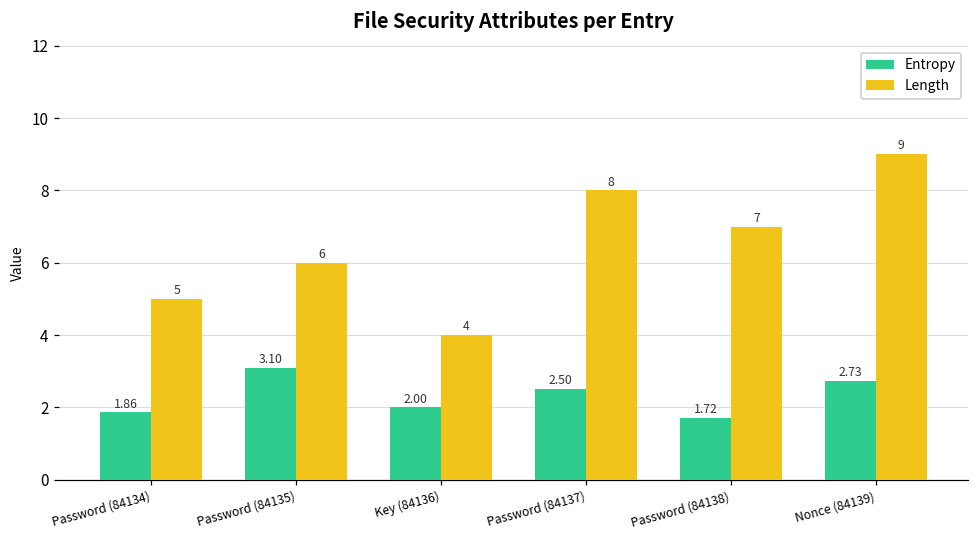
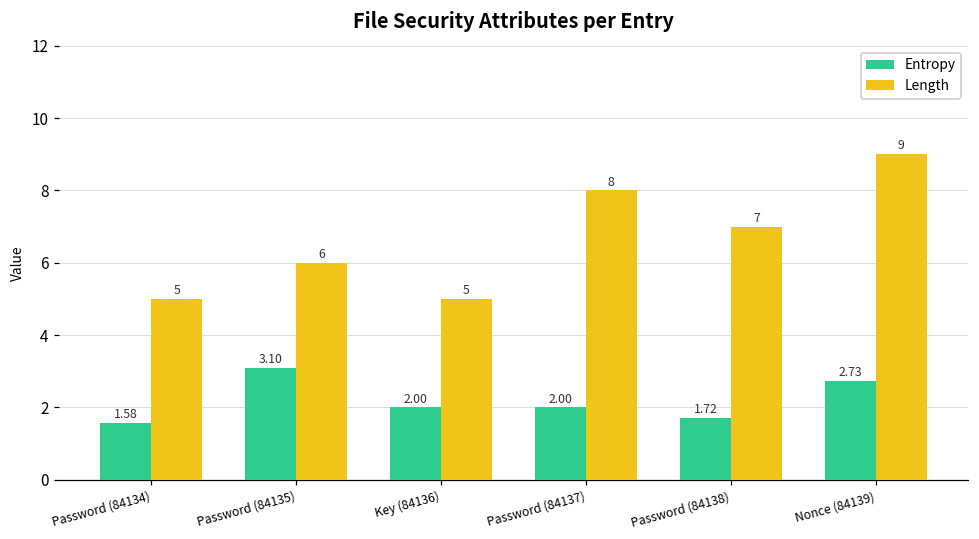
Entropy, Password (84134): 1.86 -> 1.58
Length, Key (84136): 4 -> 5
Entropy, Password (84137): 2.50 -> 2.00
